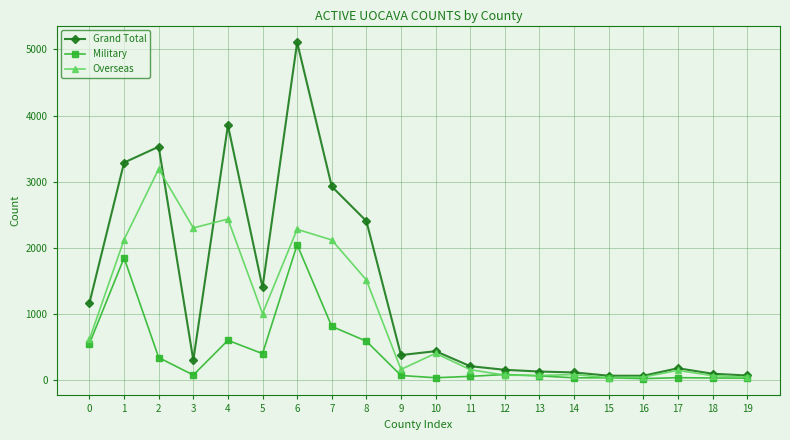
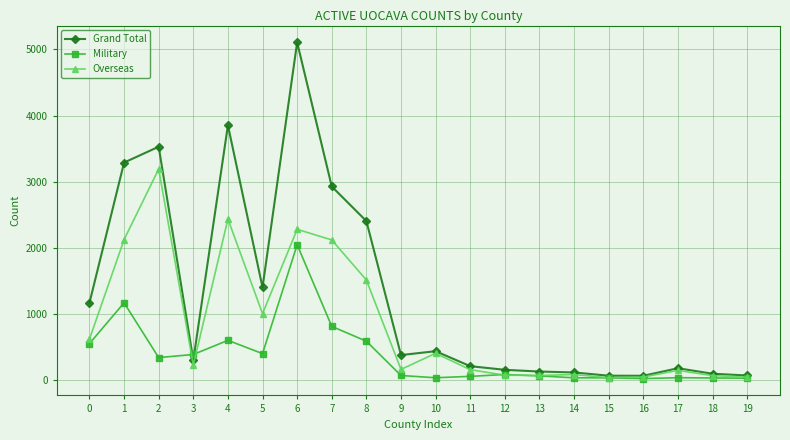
Military, 1: 1800 -> 1200
Military, 3: 100 -> 400
Overseas, 3: 2300 -> 200
